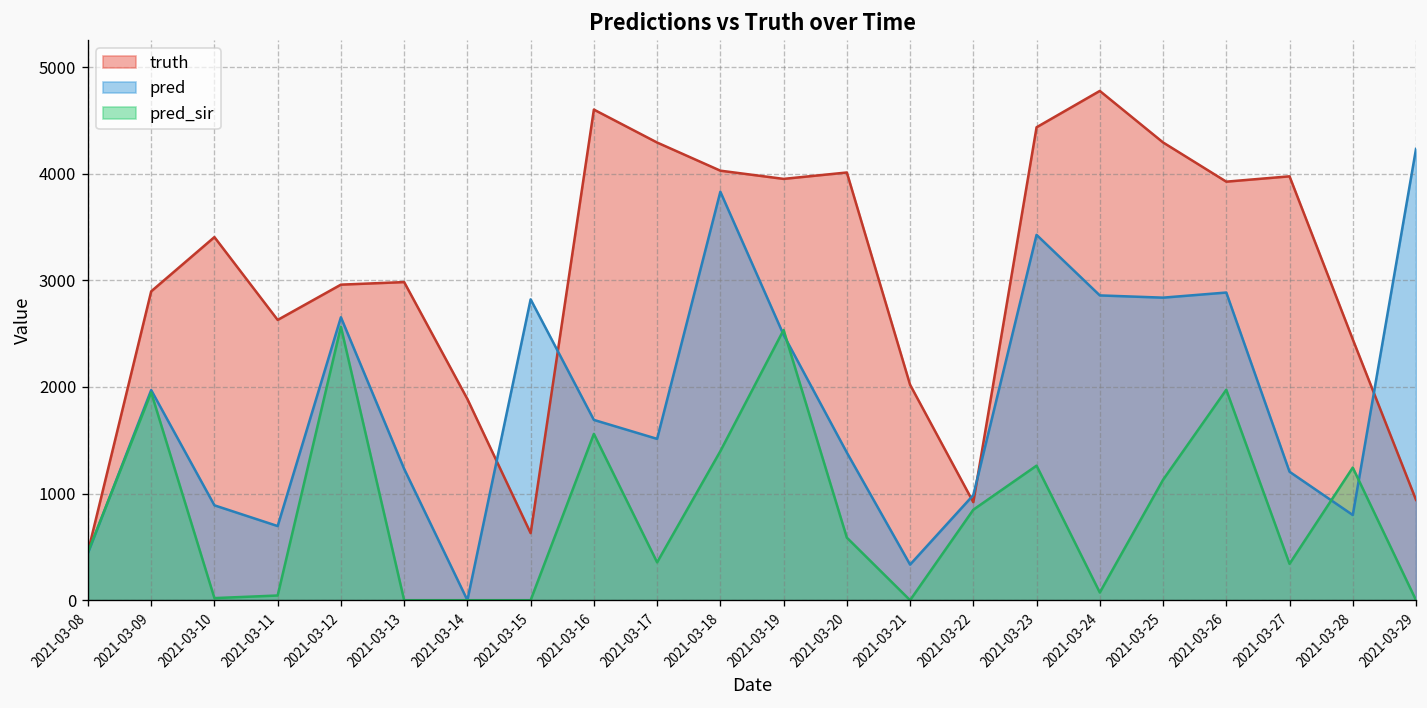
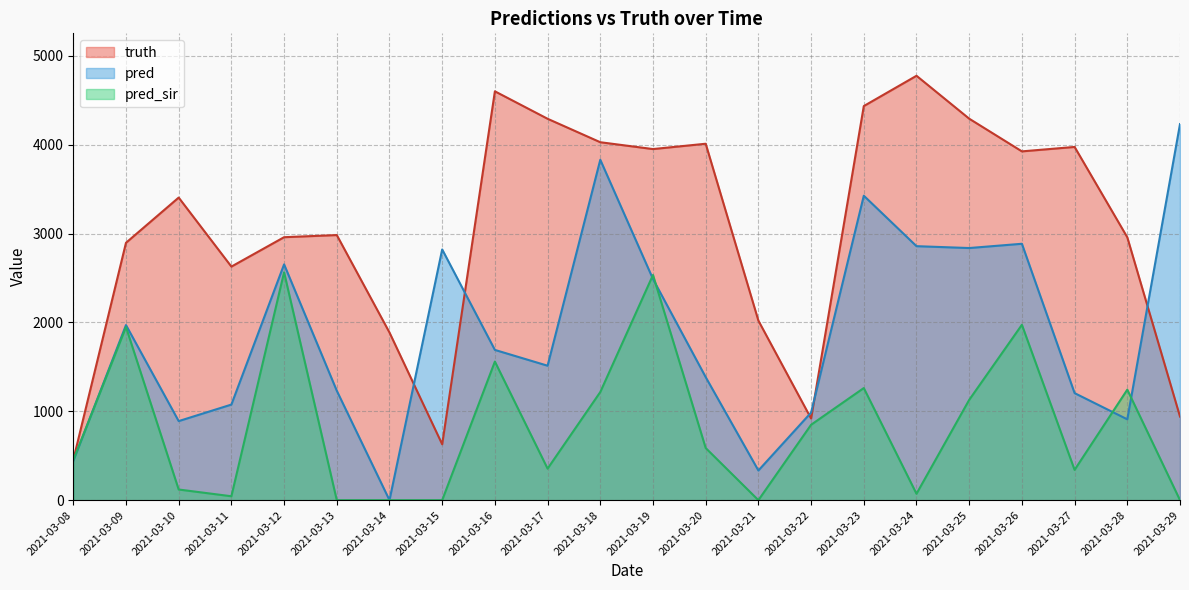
pred_sir, 2021-03-10: 0 -> 100
pred, 2021-03-11: 700 -> 1100
pred_sir, 2021-03-18: 1400 -> 1200
truth, 2021-03-28: 2400 -> 3000
pred, 2021-03-28: 800 -> 900
